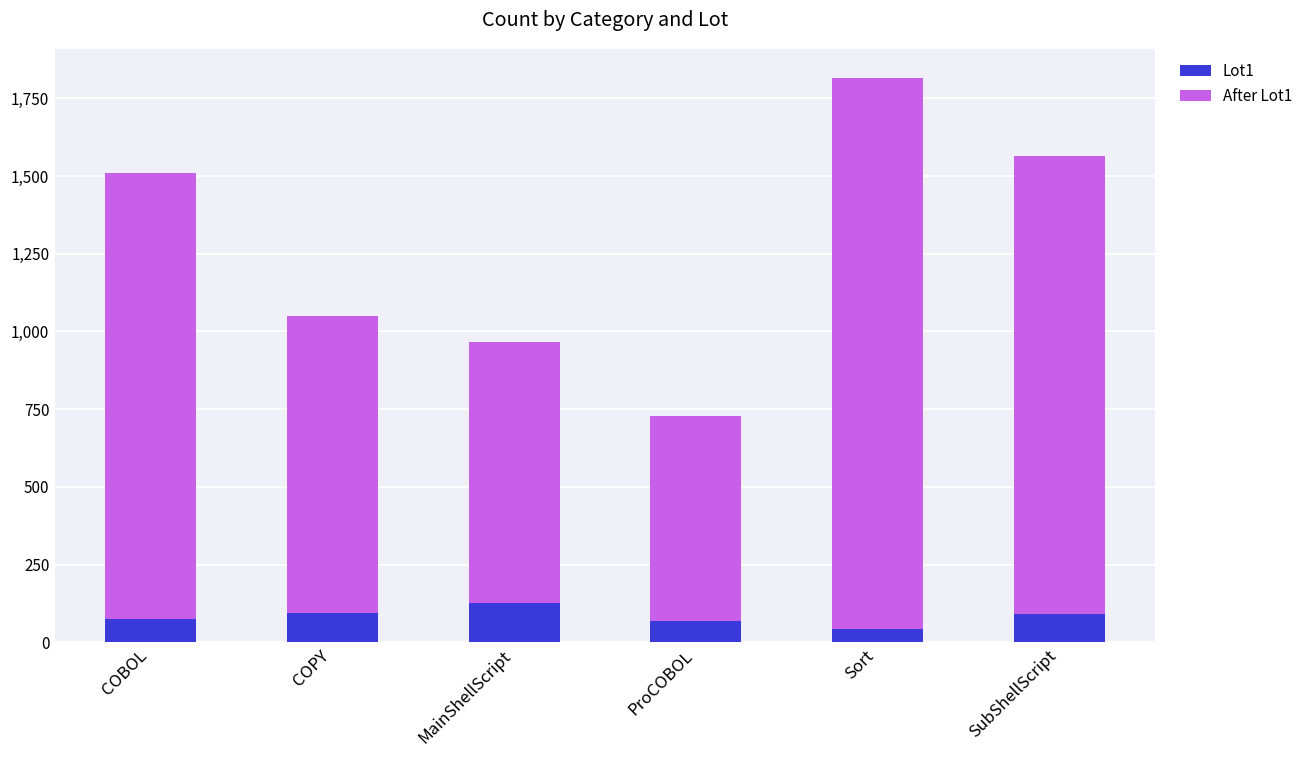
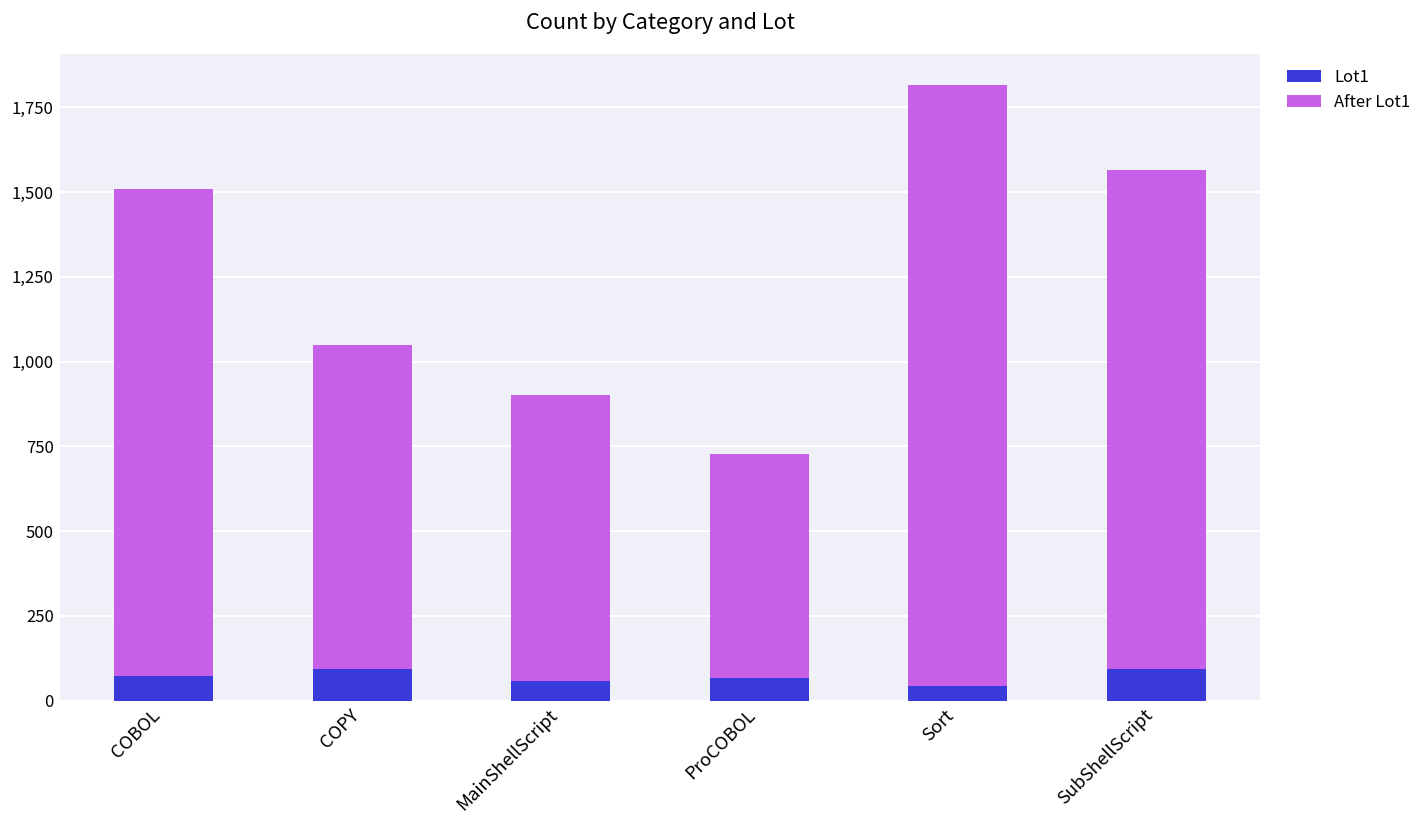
Lot1, MainShellScript: 130 -> 60
